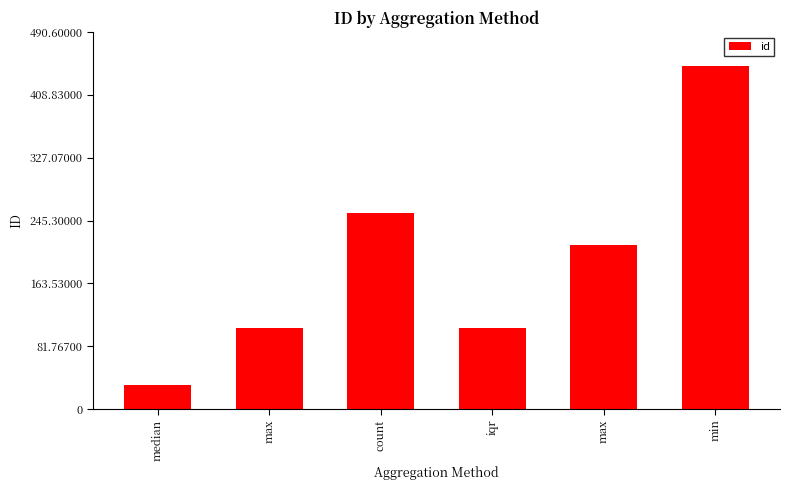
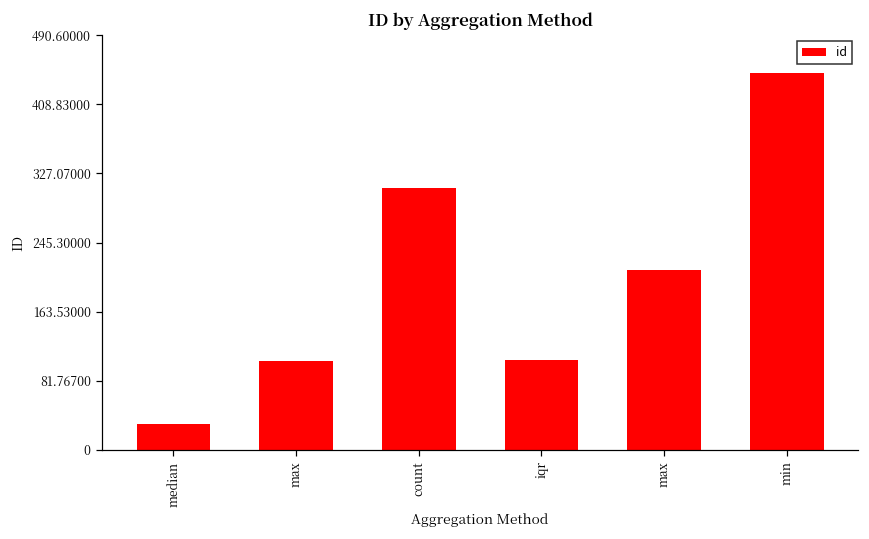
count: 260 -> 310
